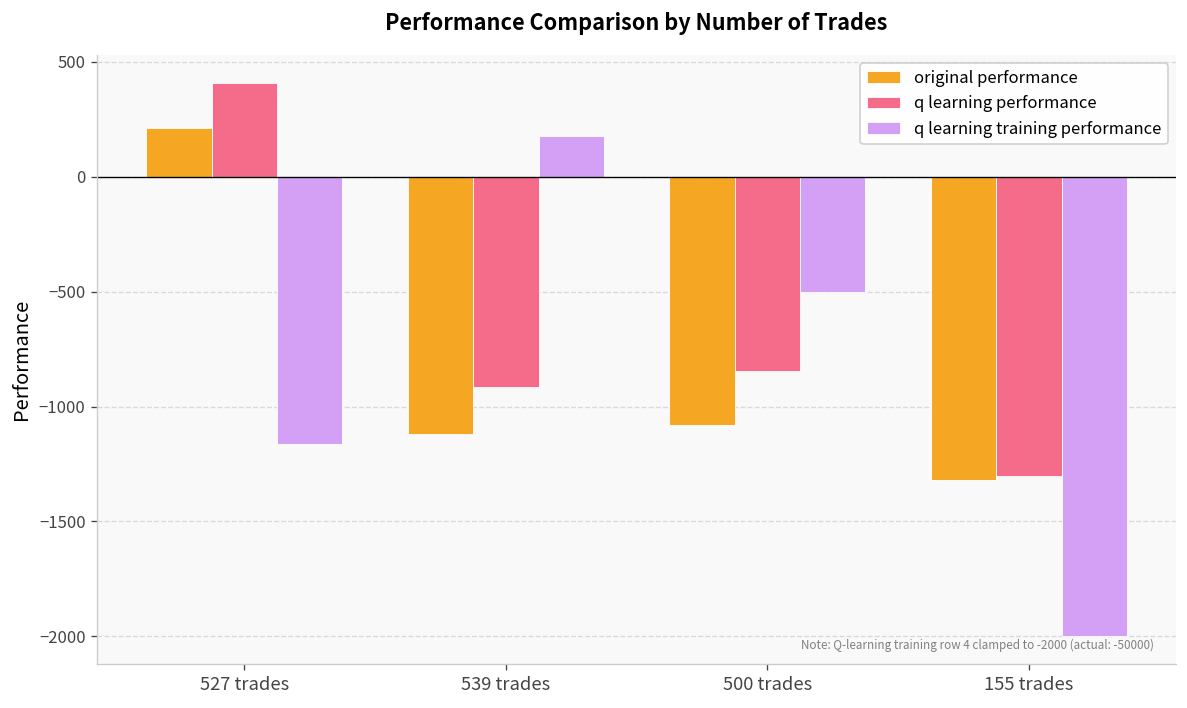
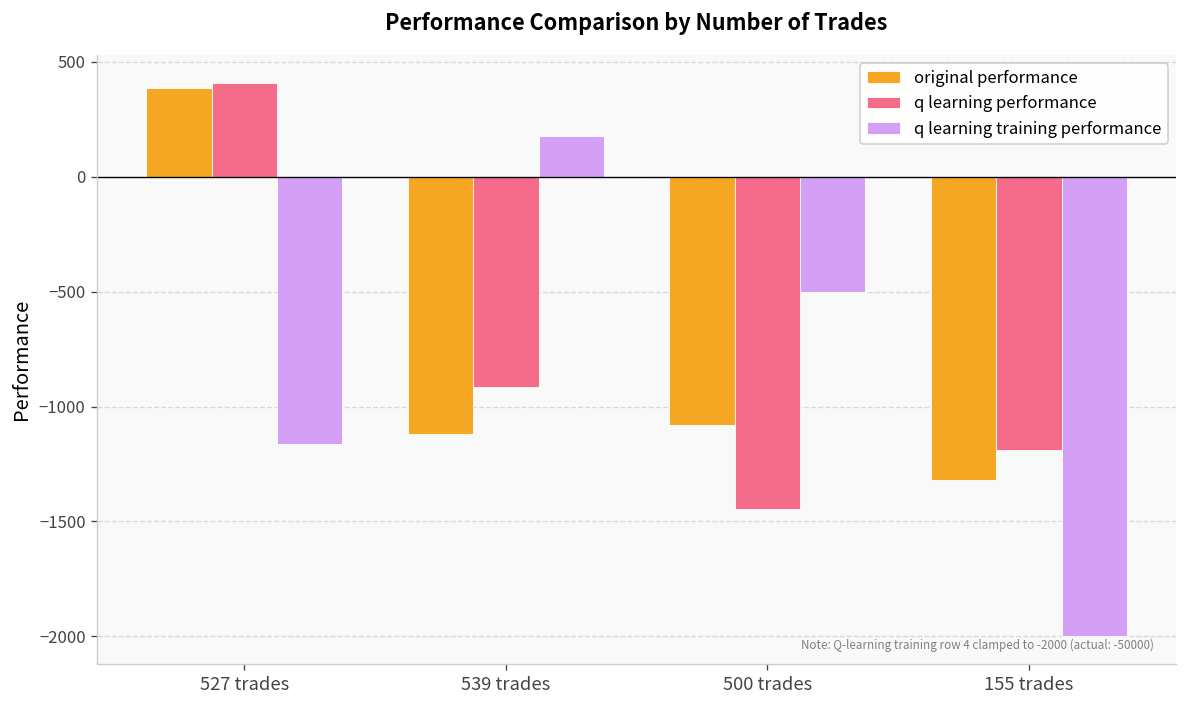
original performance, 527 trades: 210 -> 380
q learning performance, 500 trades: -840 -> -1450
q learning performance, 155 trades: -1300 -> -1190
